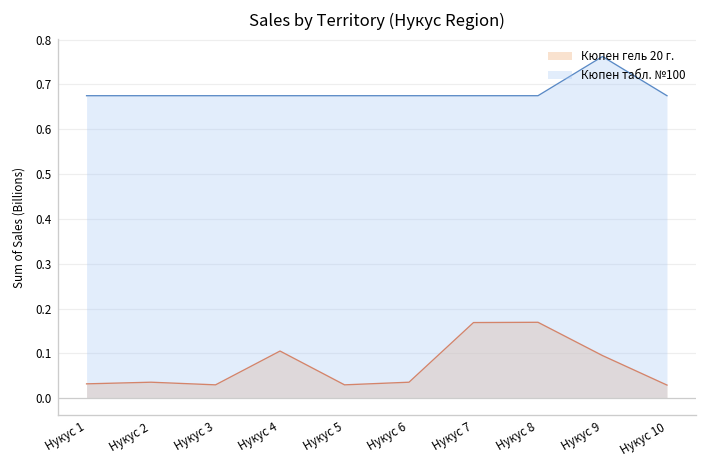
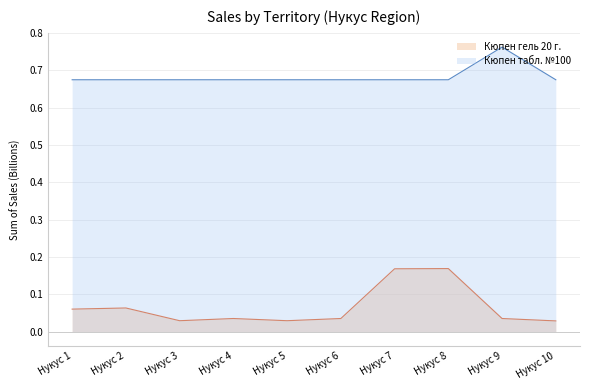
Кюпен гель 20 г., Нукус 1: 0.03 -> 0.06
Кюпен гель 20 г., Нукус 2: 0.04 -> 0.06
Кюпен гель 20 г., Нукус 4: 0.11 -> 0.04
Кюпен гель 20 г., Нукус 9: 0.10 -> 0.04
